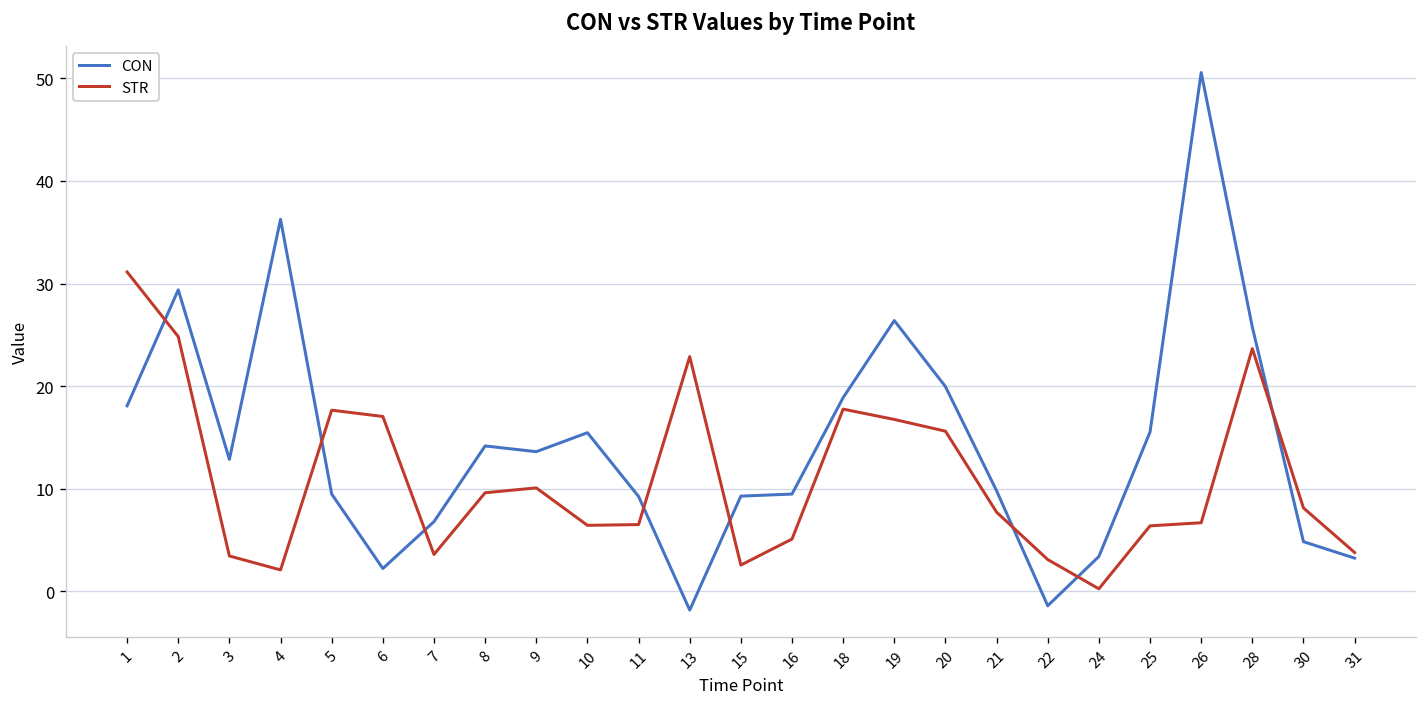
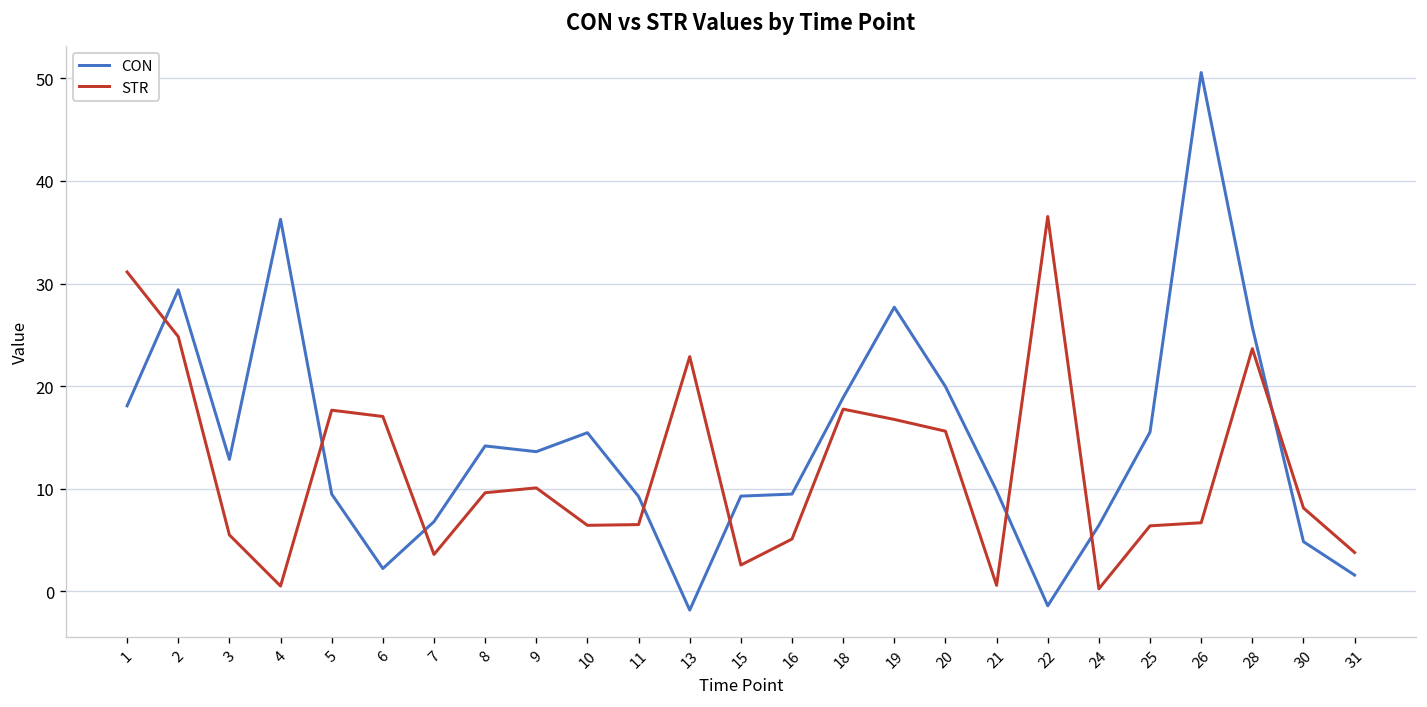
STR, 3: 3 -> 5
STR, 4: 2 -> 0
CON, 19: 26 -> 28
STR, 21: 8 -> 1
STR, 22: 3 -> 37
CON, 24: 3 -> 6
CON, 31: 3 -> 2
